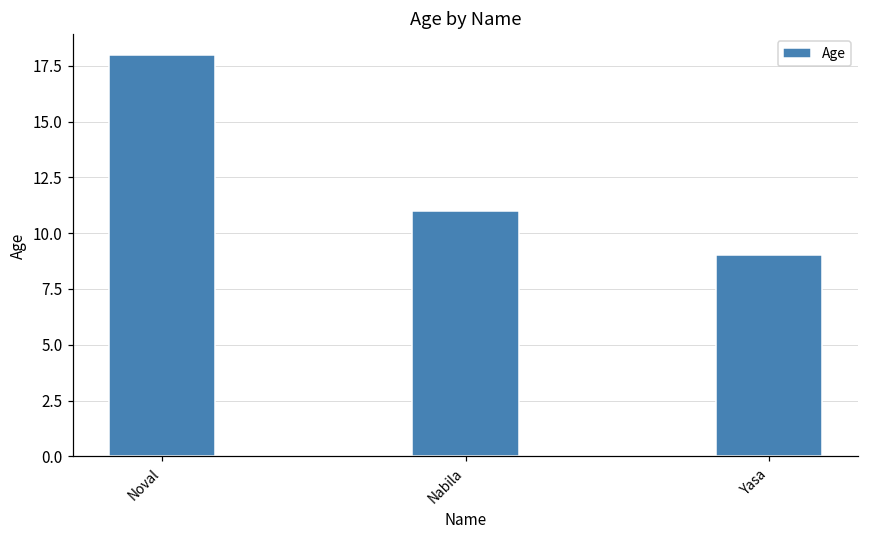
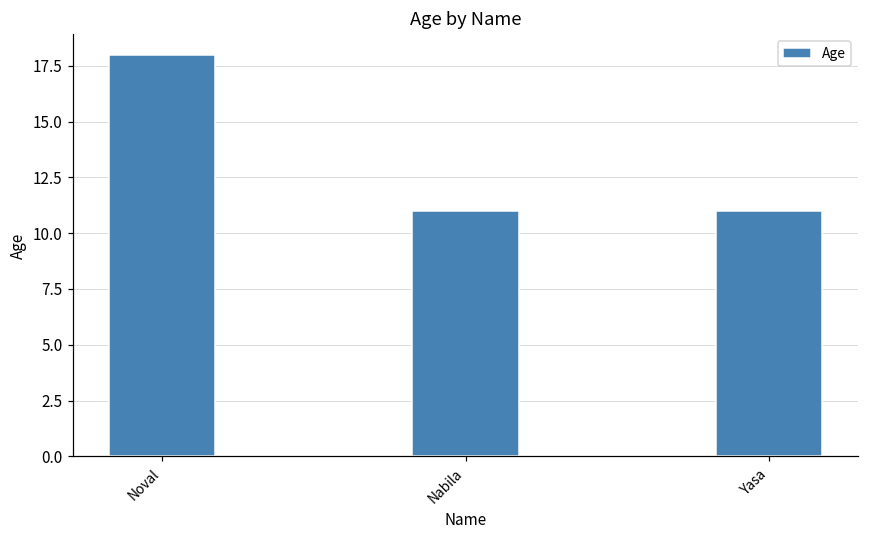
Yasa: 9 -> 11
